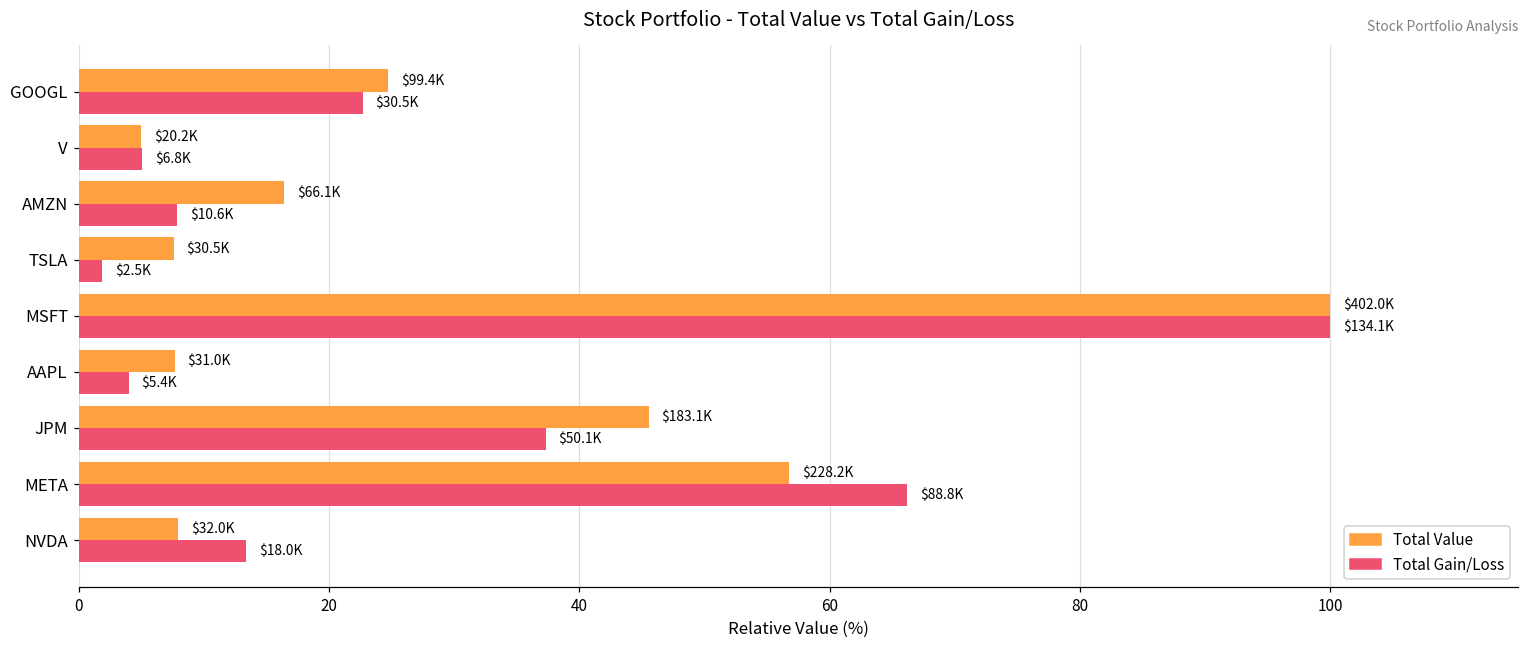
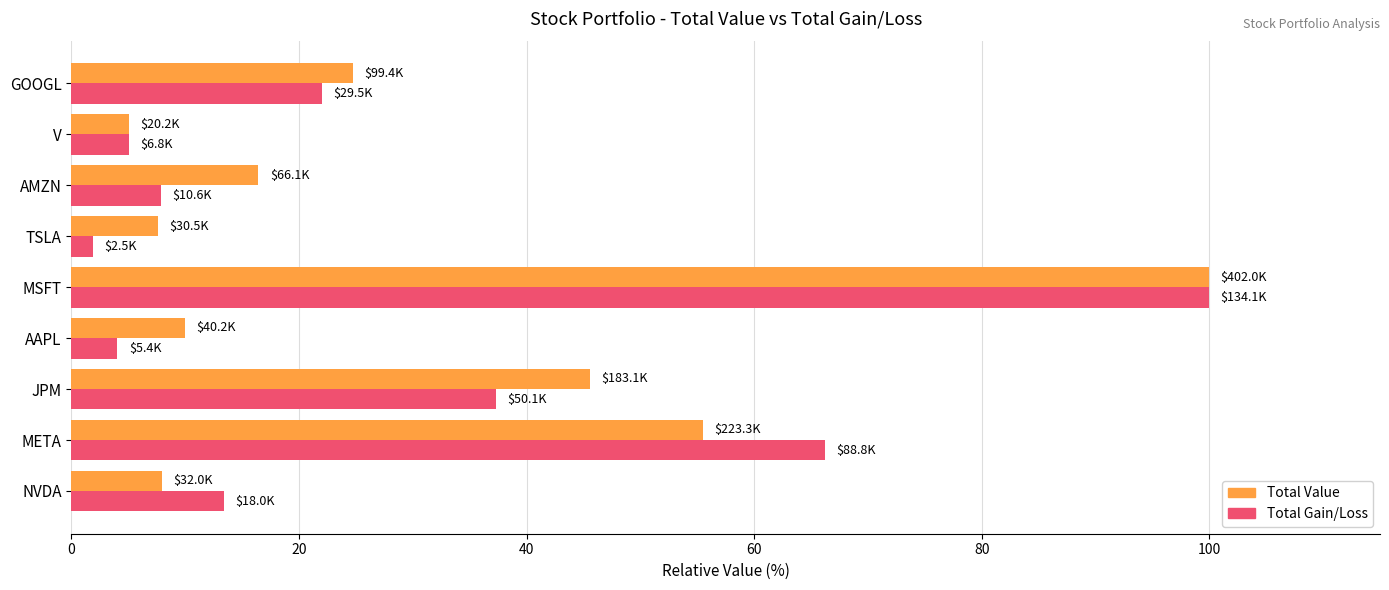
Total Gain/Loss, GOOGL: $30.5K -> $29.5K
Total Value, AAPL: $31.0K -> $40.2K
Total Value, META: $228.2K -> $223.3K
